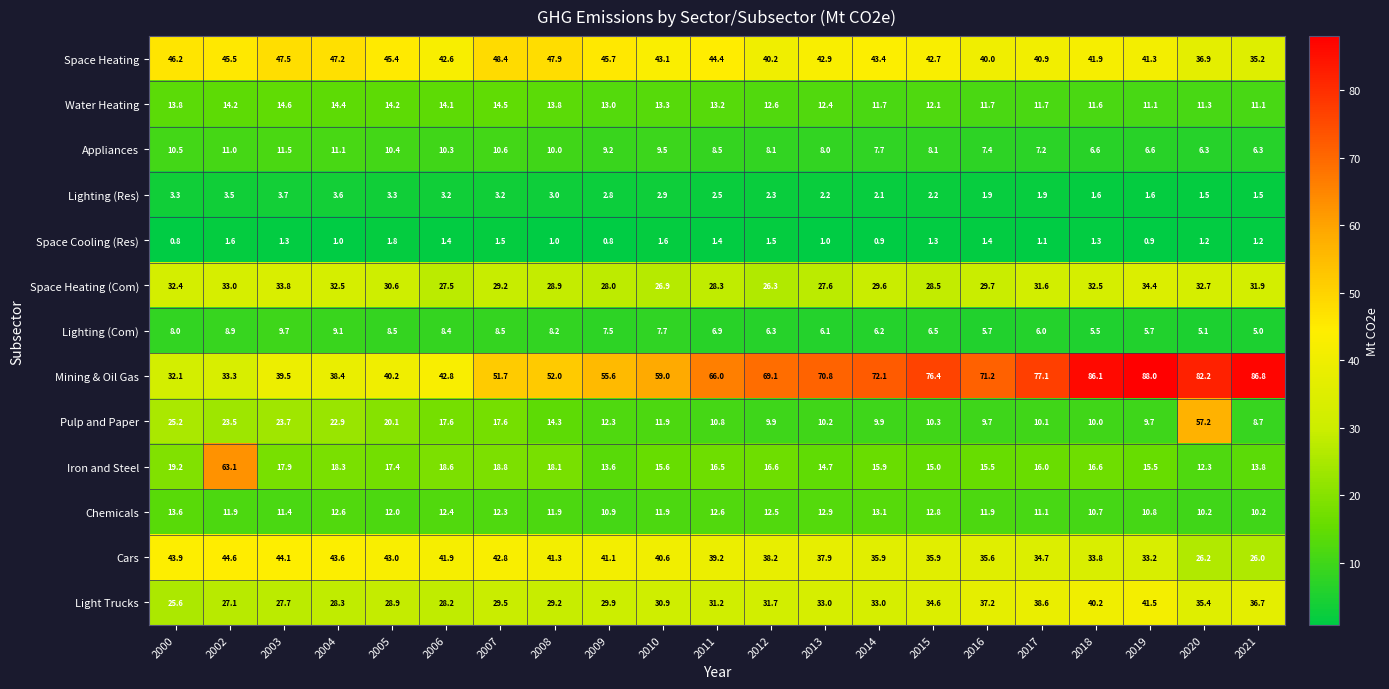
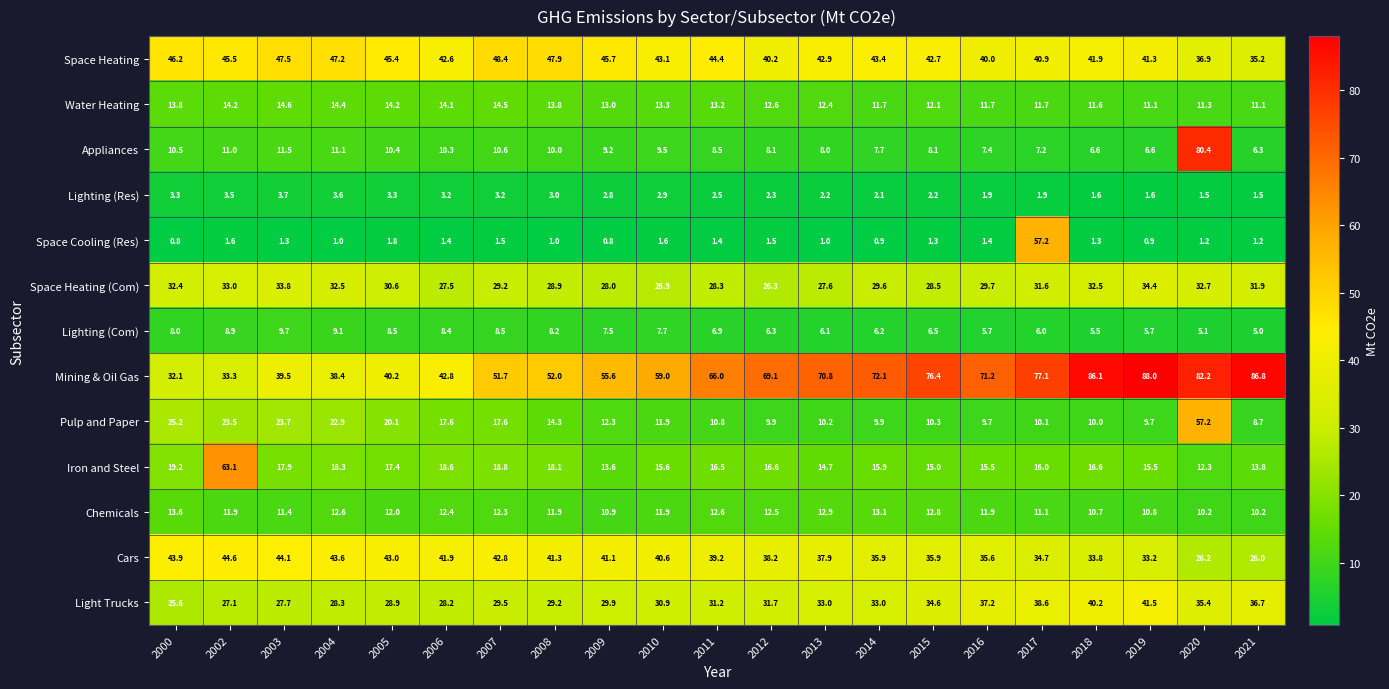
Appliances, 2020: 6.3 -> 80.4
Space Cooling (Res), 2017: 1.1 -> 57.2
